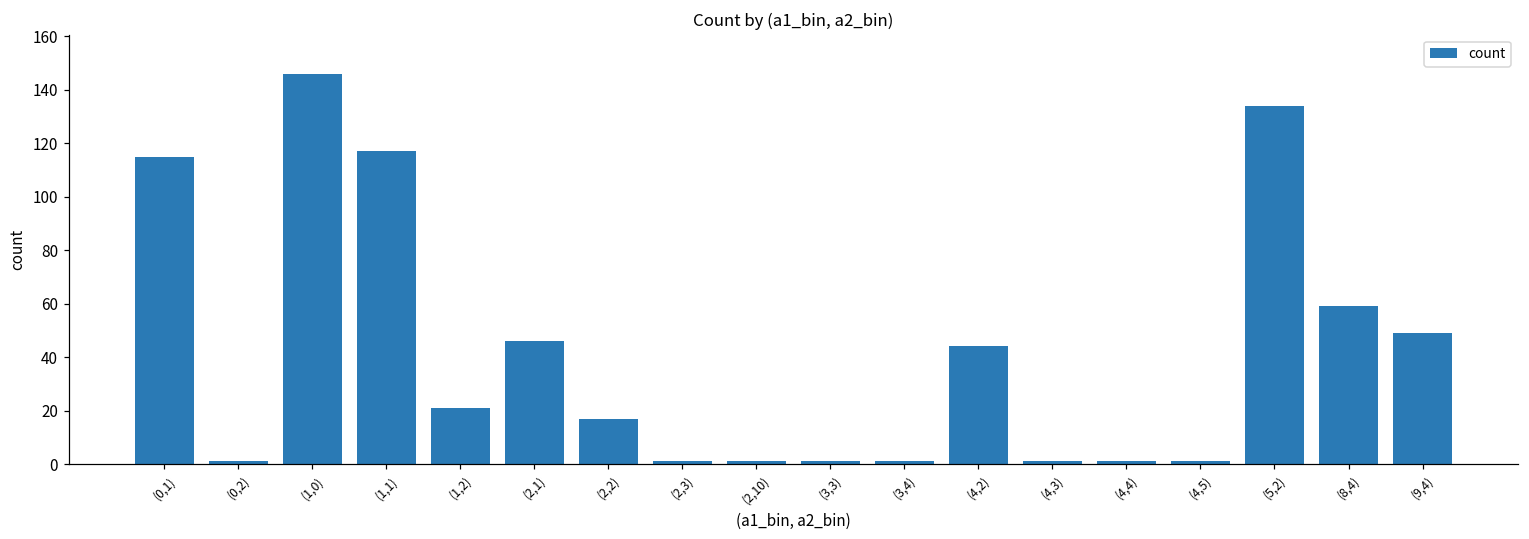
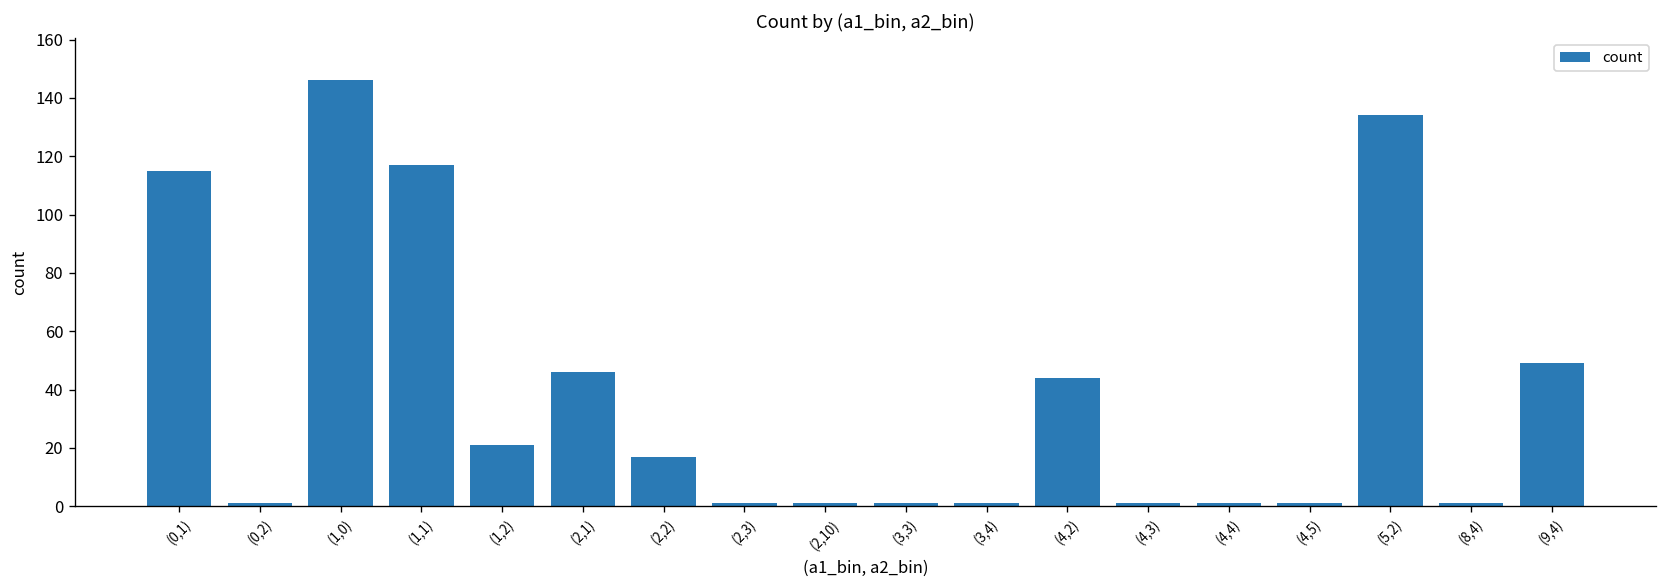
(8,4): 59 -> 1
